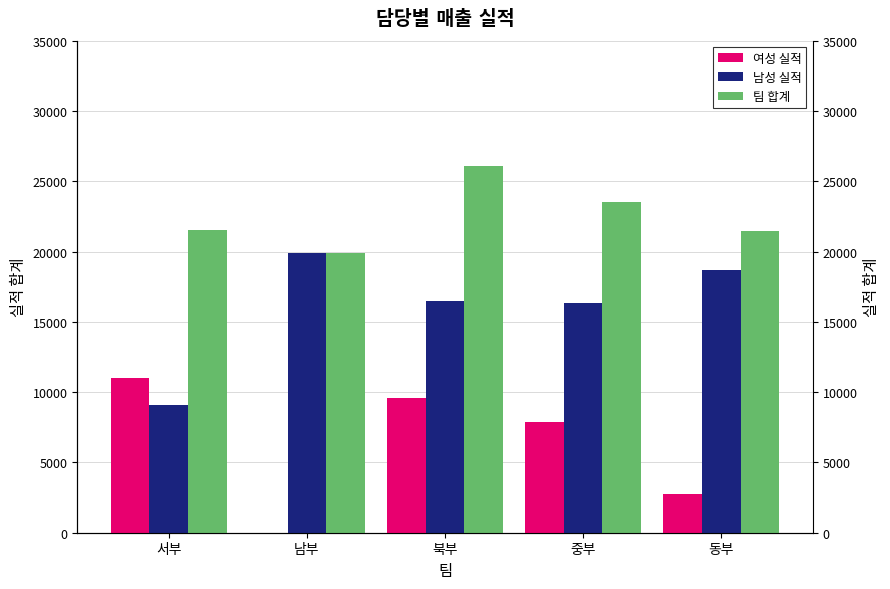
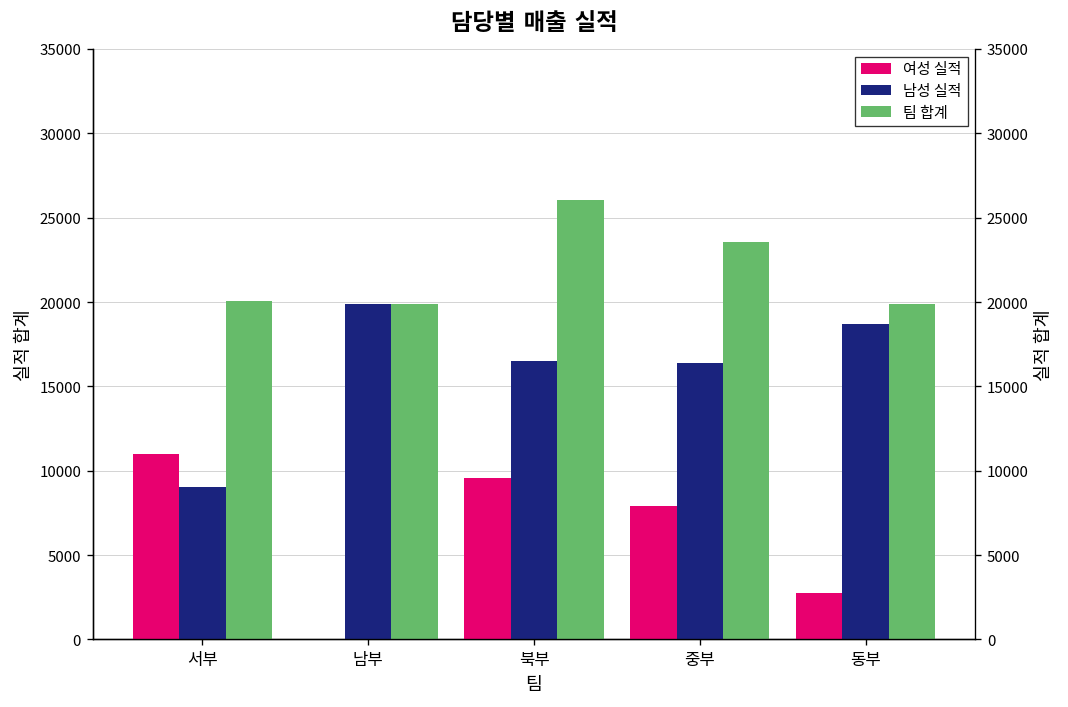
팀 합계, 서부: 21500 -> 20100
팀 합계, 동부: 21500 -> 19900
